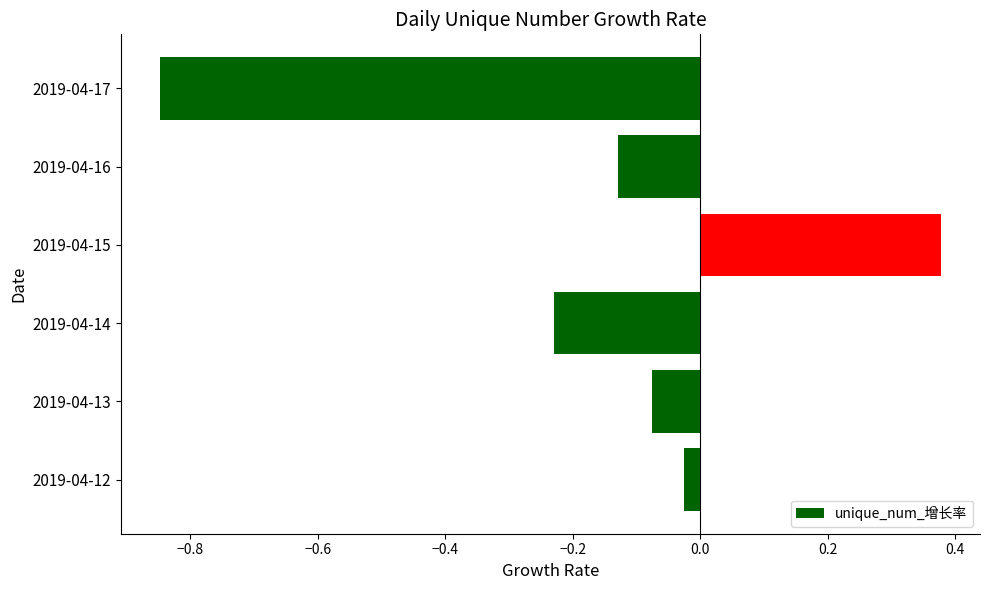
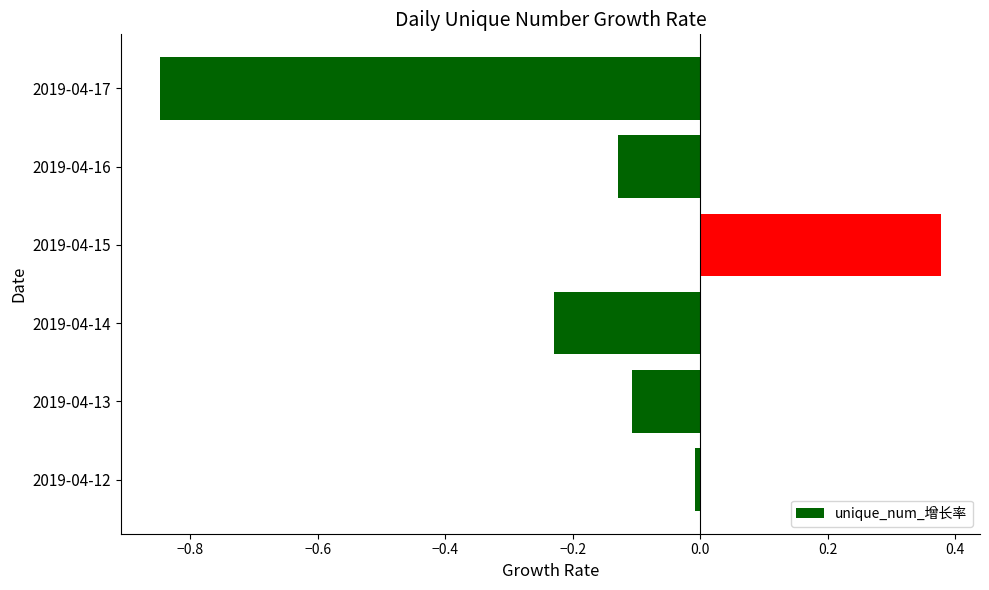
2019-04-13: -0.08 -> -0.11
2019-04-12: -0.03 -> -0.01
